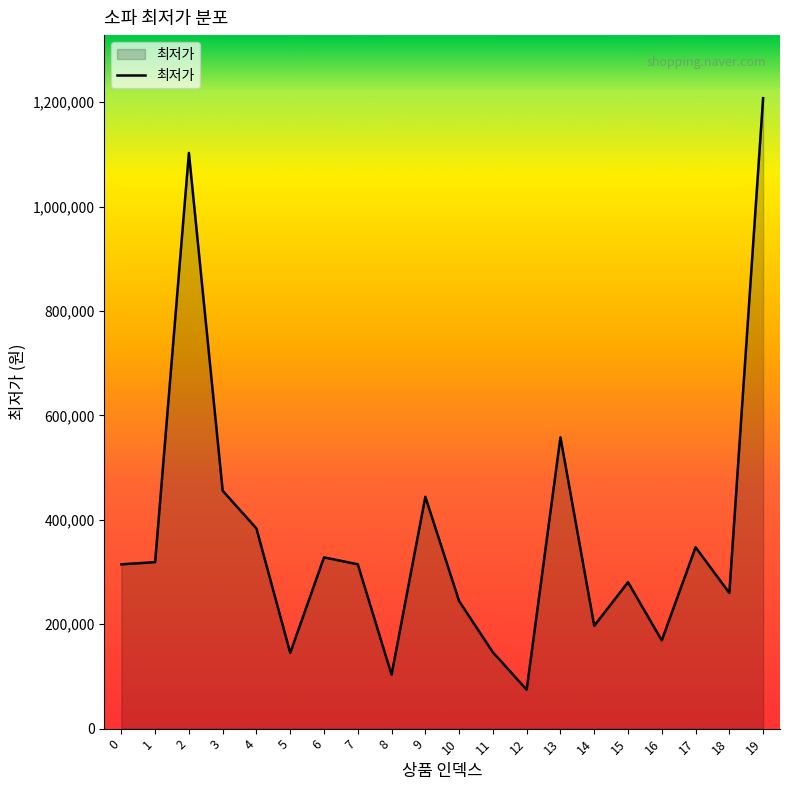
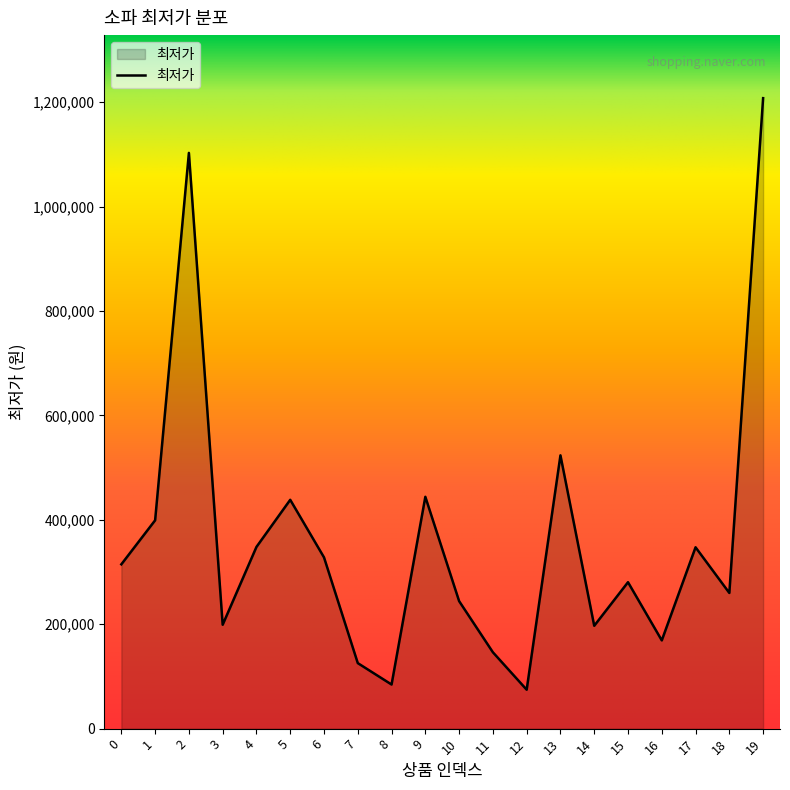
1: 320,000 -> 400,000
3: 460,000 -> 200,000
4: 380,000 -> 350,000
5: 150,000 -> 440,000
7: 310,000 -> 130,000
8: 100,000 -> 80,000
13: 560,000 -> 520,000
